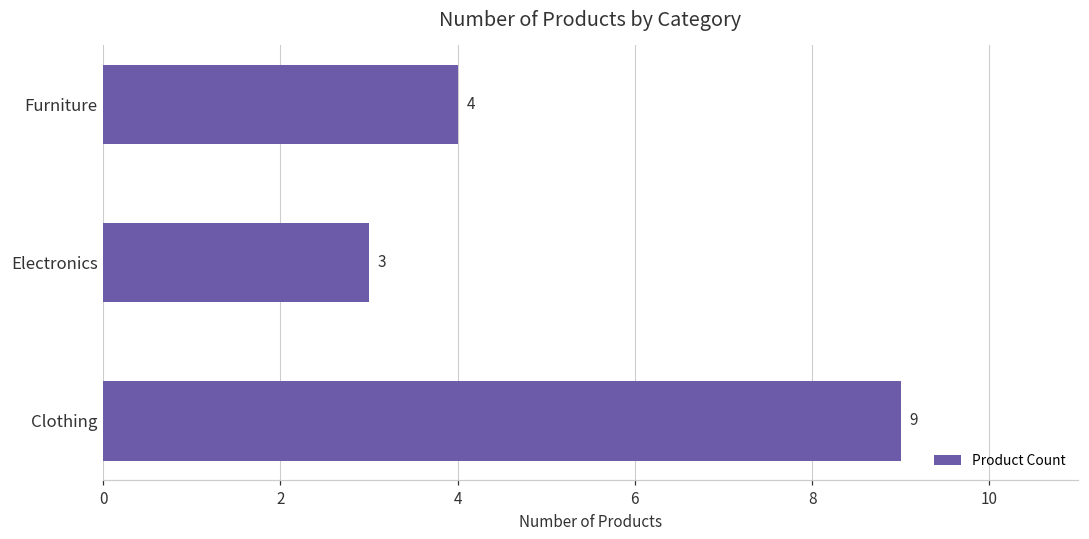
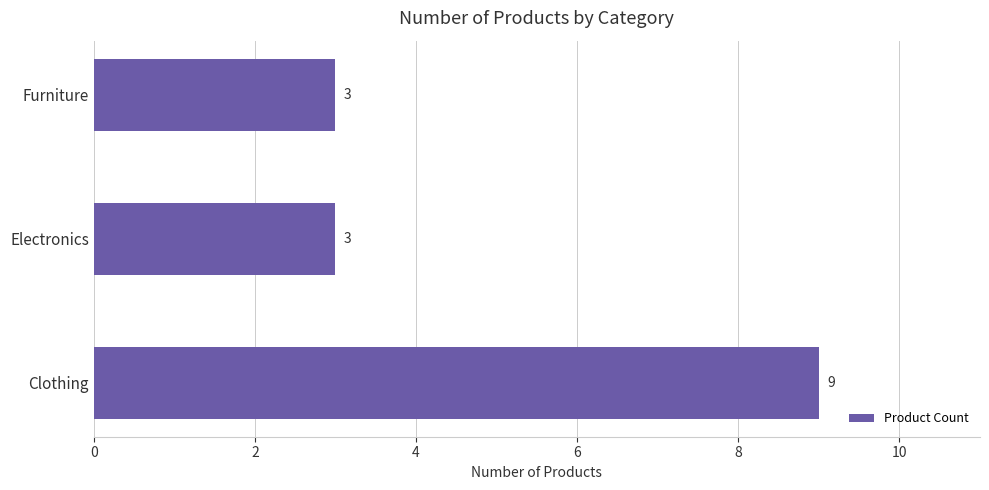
Furniture: 4 -> 3
